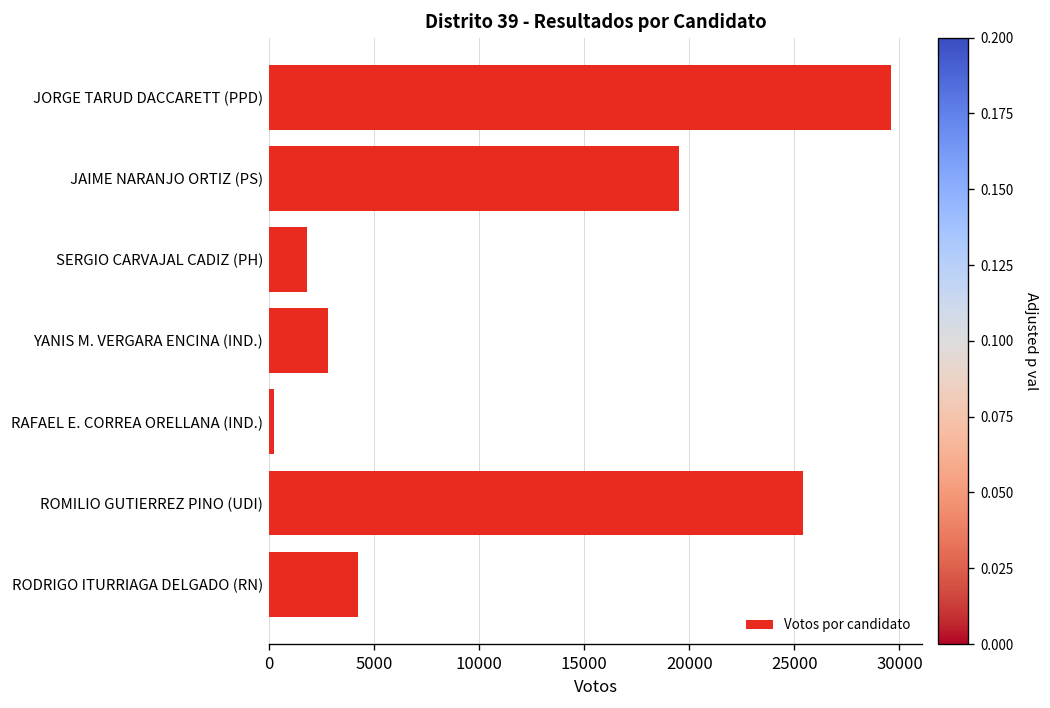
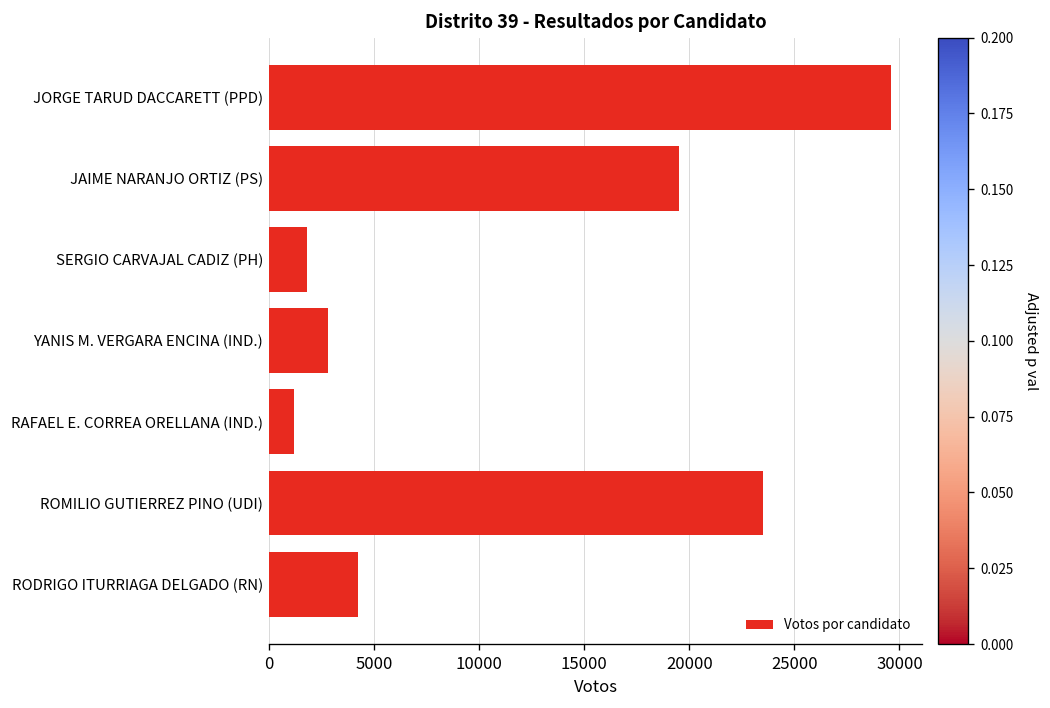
RAFAEL E. CORREA ORELLANA (IND.): 300 -> 1200
ROMILIO GUTIERREZ PINO (UDI): 25400 -> 23500
